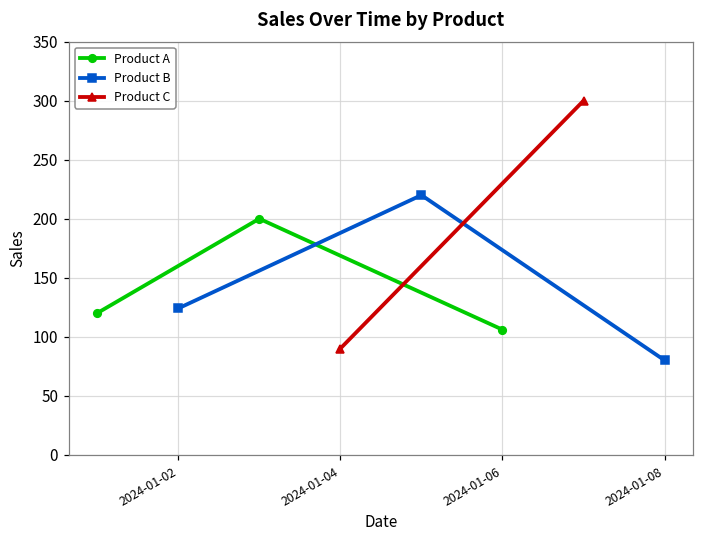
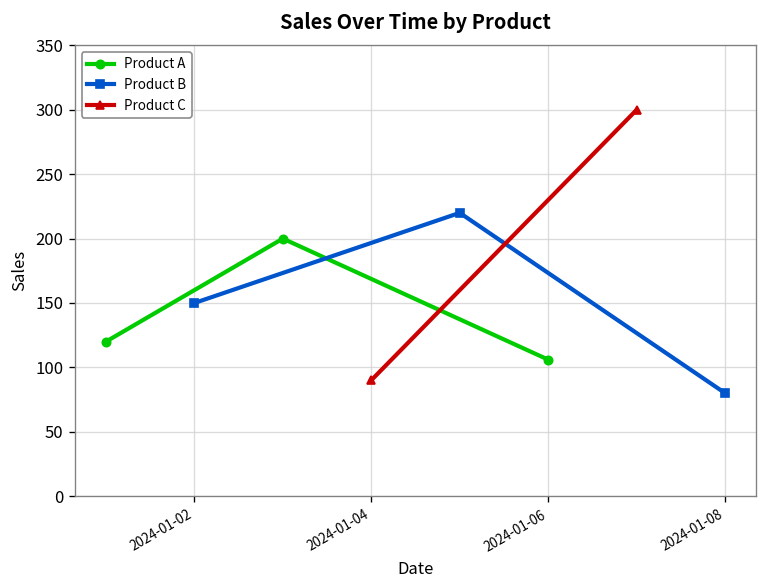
Product B, 2024-01-02: 124 -> 150
